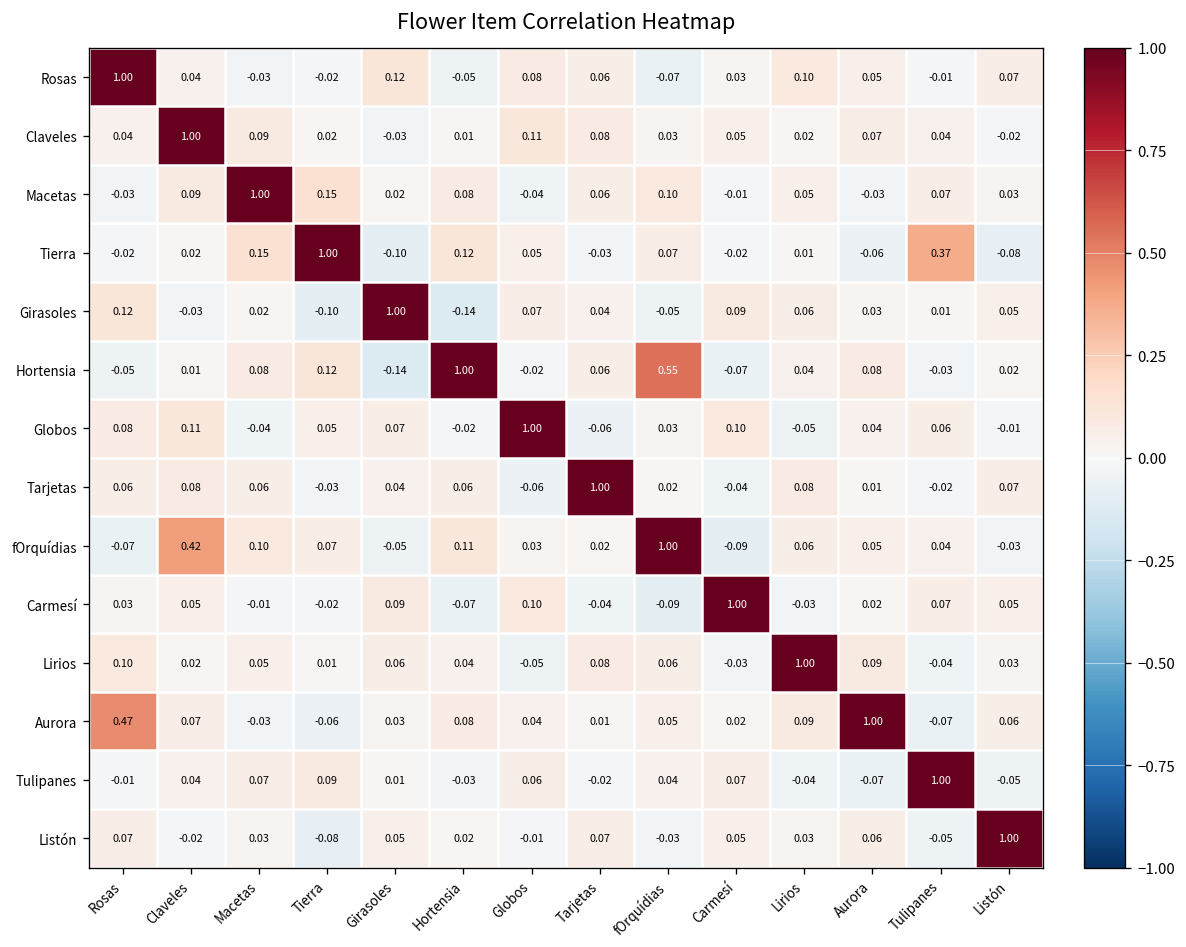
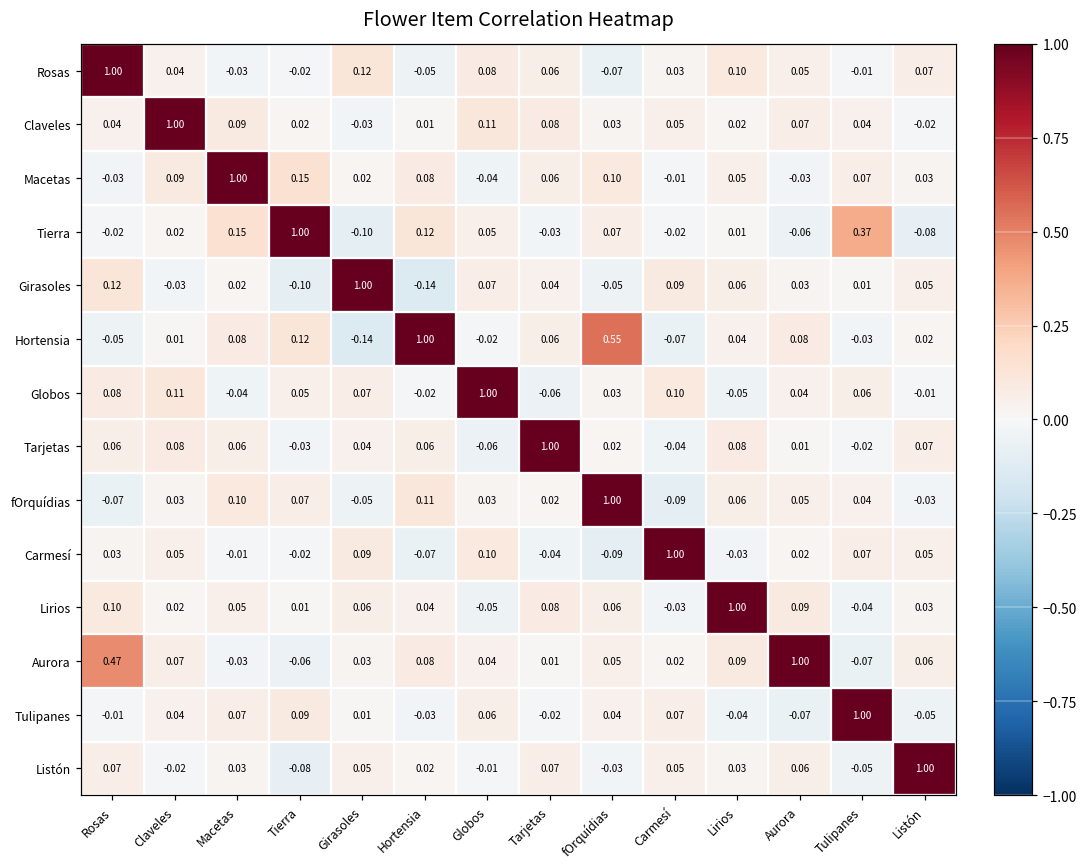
fOrquídias, Claveles: 0.42 -> 0.03
